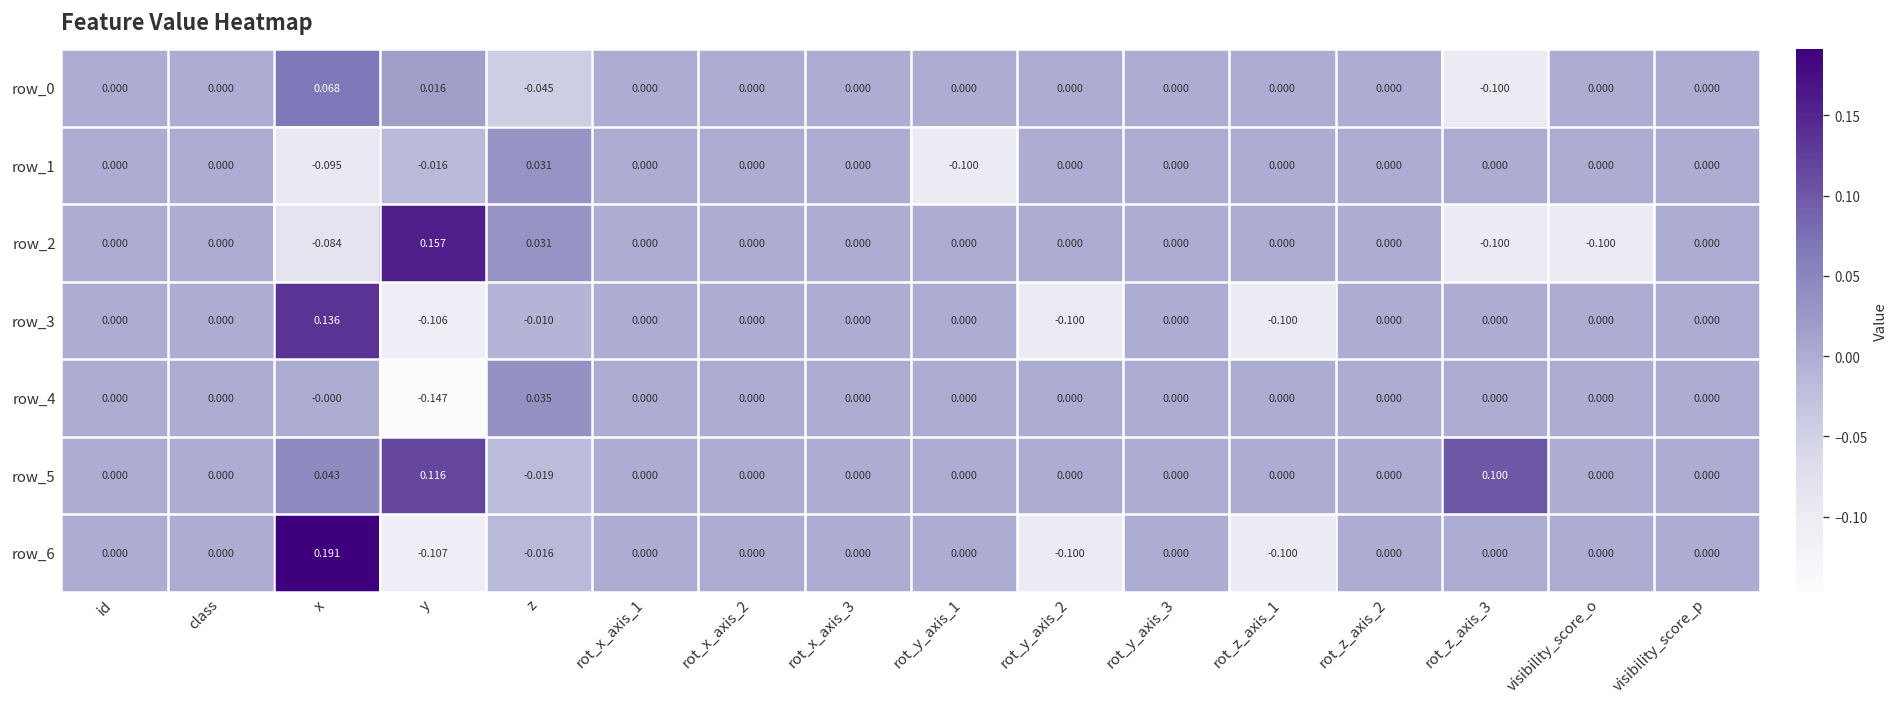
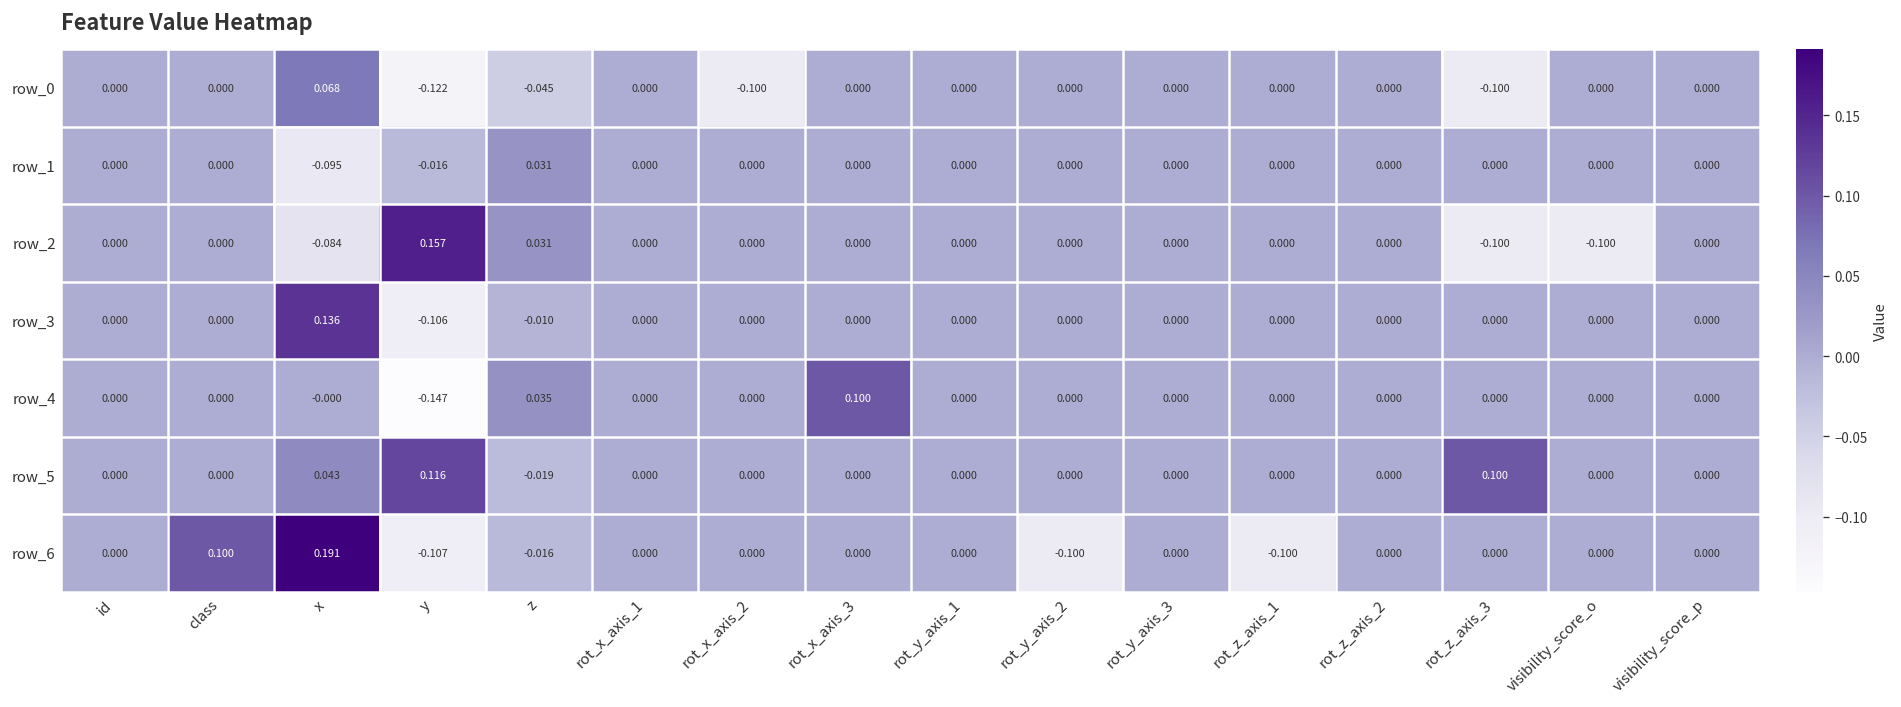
row_0, y: 0.016 -> -0.122
row_0, rot_x_axis_2: 0.000 -> -0.100
row_1, rot_y_axis_1: -0.100 -> 0.000
row_3, rot_y_axis_2: -0.100 -> 0.000
row_3, rot_z_axis_1: -0.100 -> 0.000
row_4, rot_x_axis_3: 0.000 -> 0.100
row_6, class: 0.000 -> 0.100
